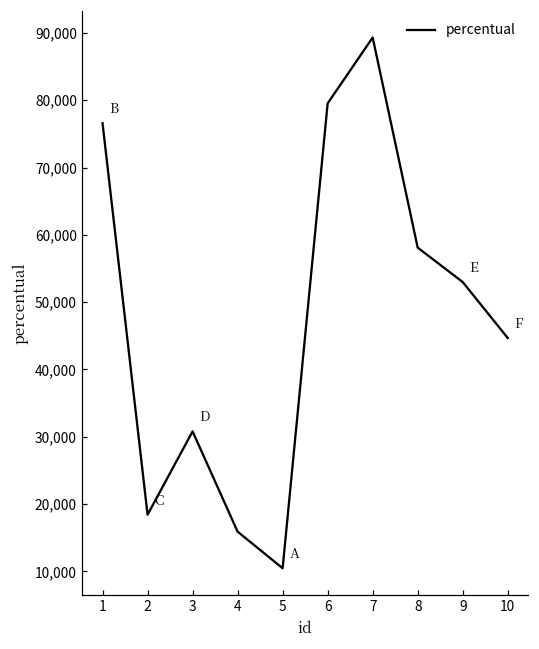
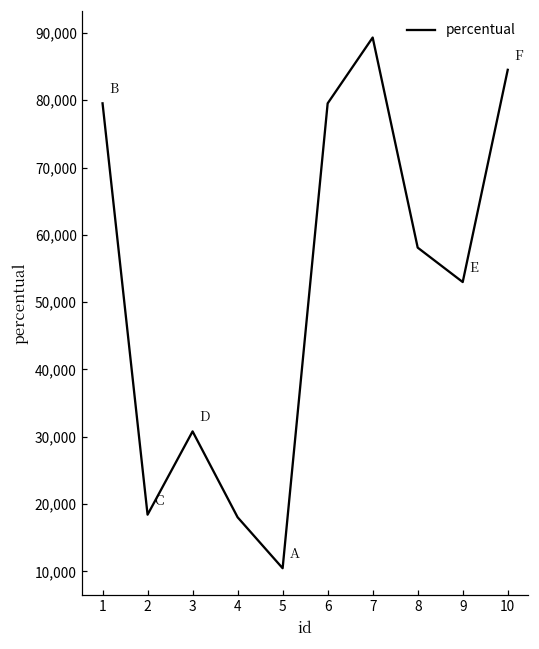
1: 77,000 -> 80,000
4: 16,000 -> 18,000
10: 45,000 -> 85,000
